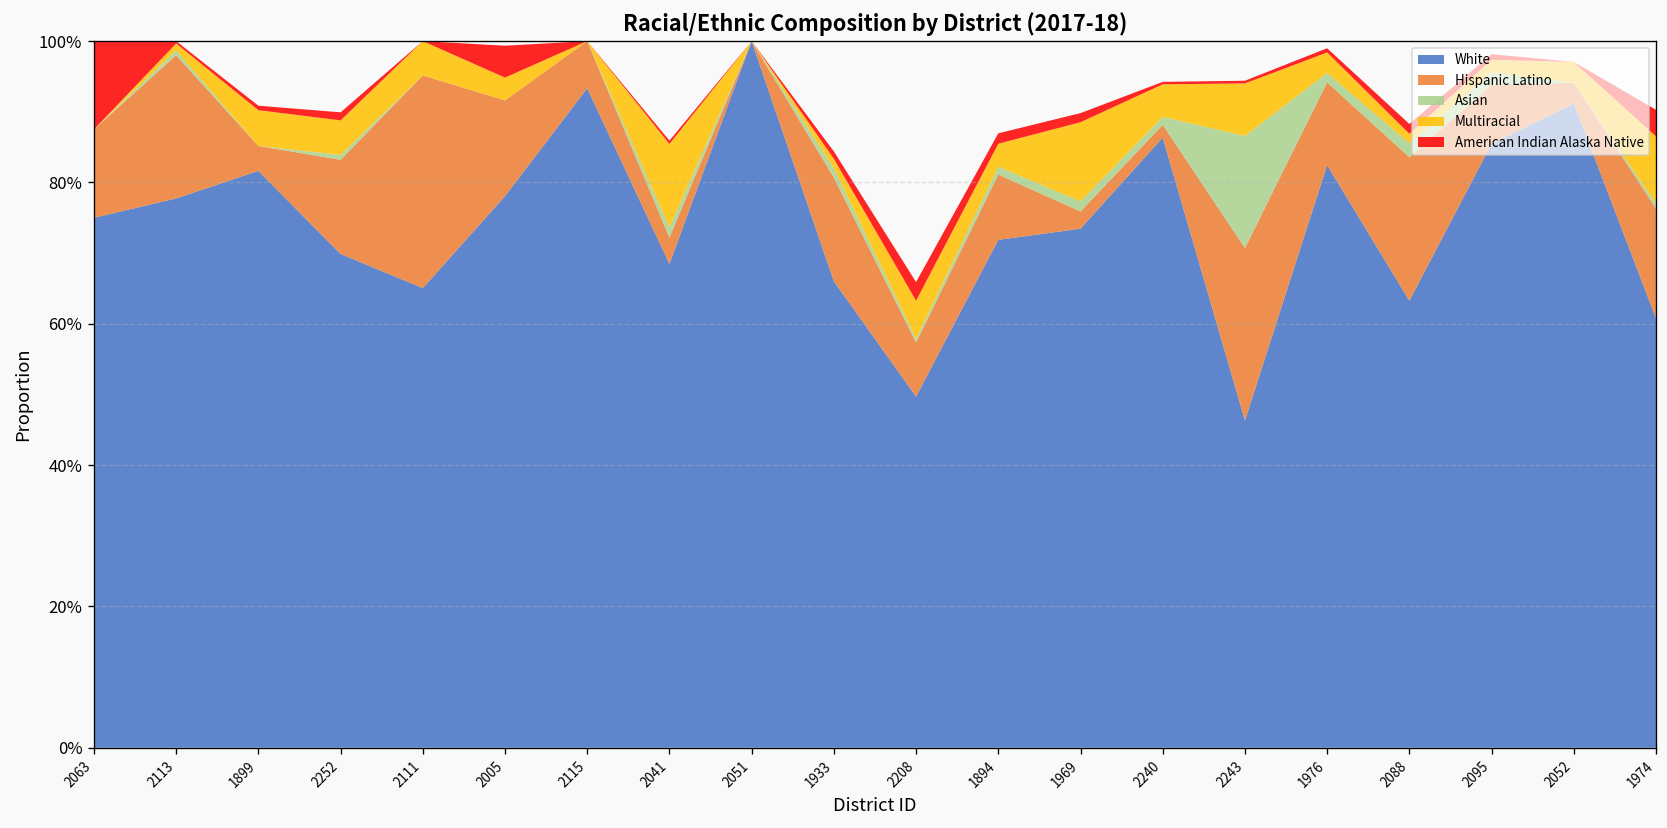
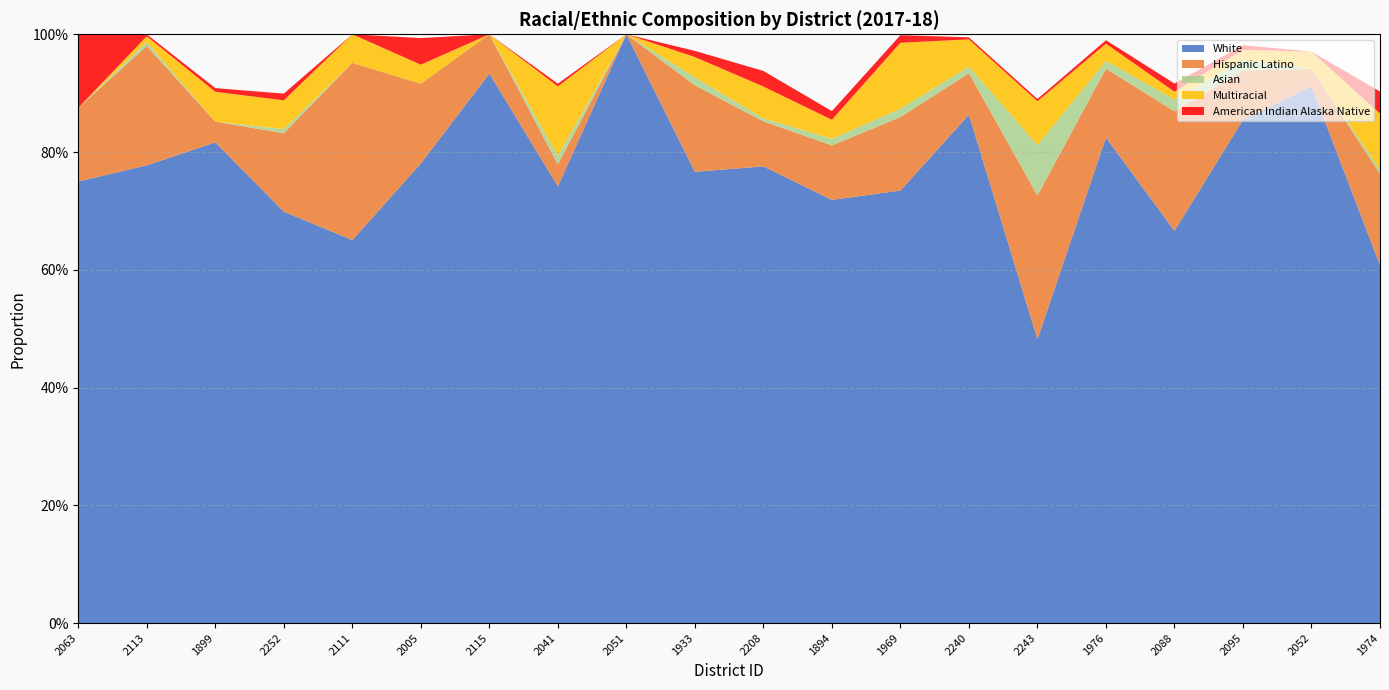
White, 2041: 68% -> 74%
White, 1933: 66% -> 77%
Multiracial, 1933: 1% -> 3%
White, 2208: 50% -> 78%
Hispanic Latino, 1969: 2% -> 12%
Hispanic Latino, 2240: 2% -> 7%
White, 2243: 46% -> 48%
Asian, 2243: 16% -> 9%
White, 2088: 63% -> 67%
